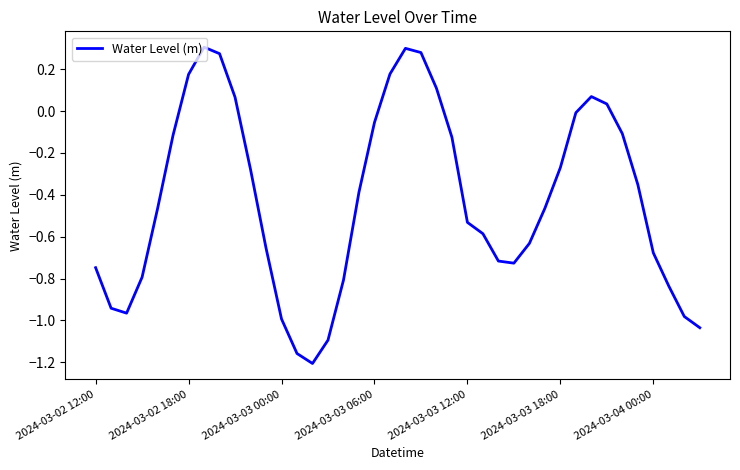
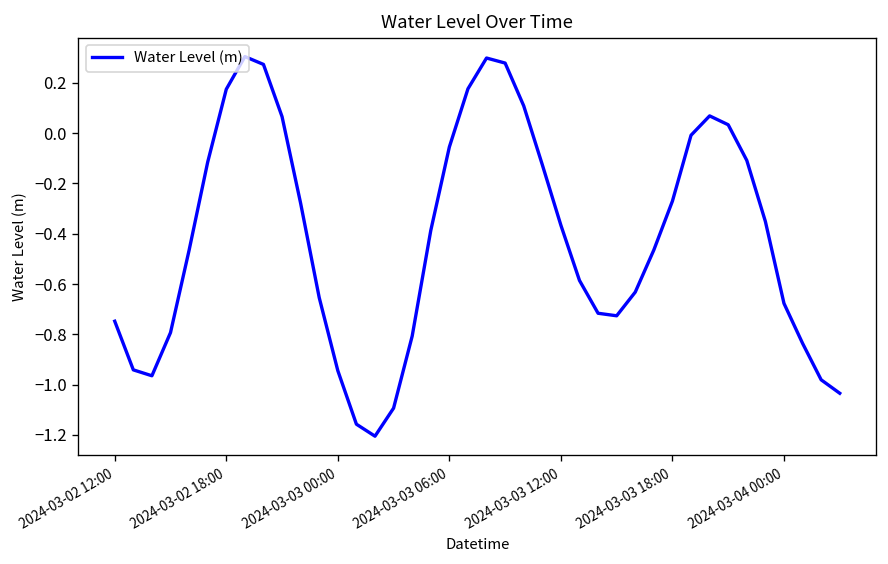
2024-03-03 00:00: -0.99 -> -0.94
2024-03-03 12:00: -0.53 -> -0.37
